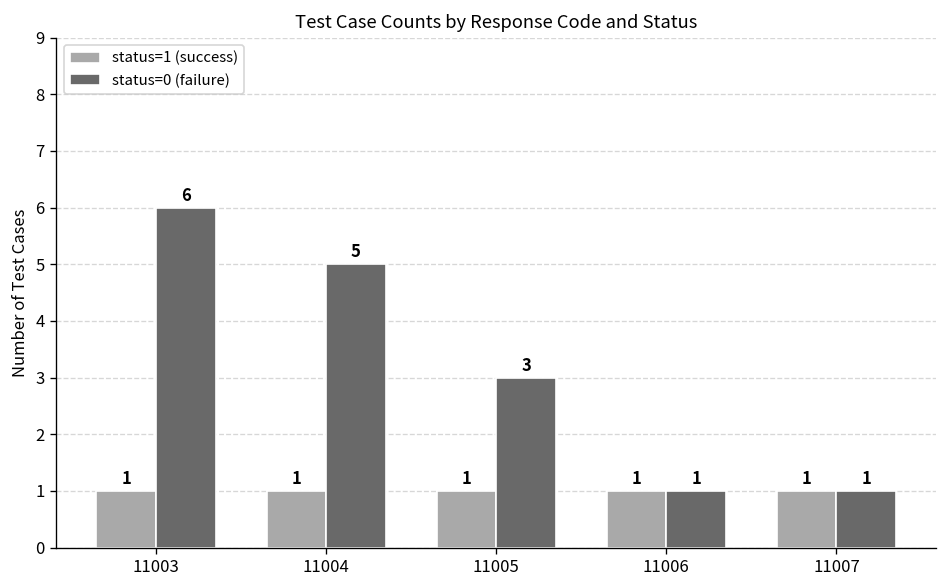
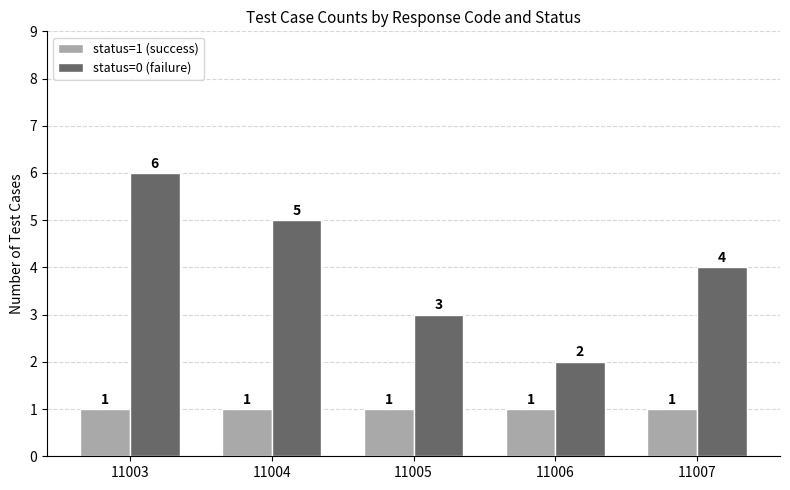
status=0 (failure), 11006: 1 -> 2
status=0 (failure), 11007: 1 -> 4
